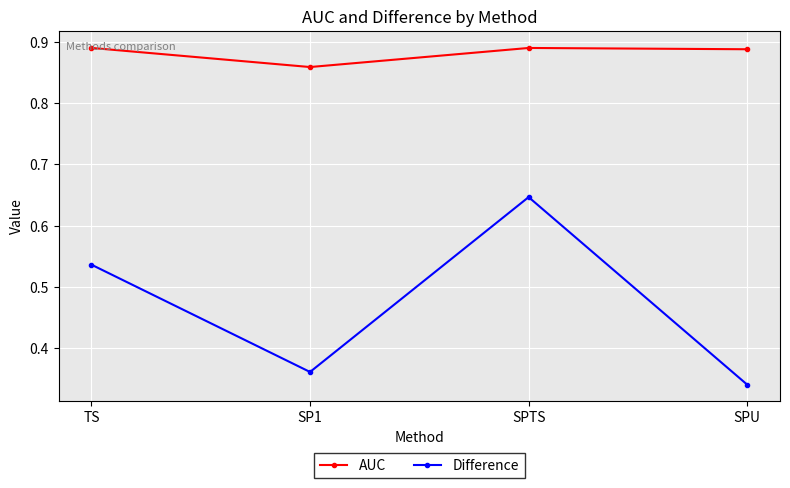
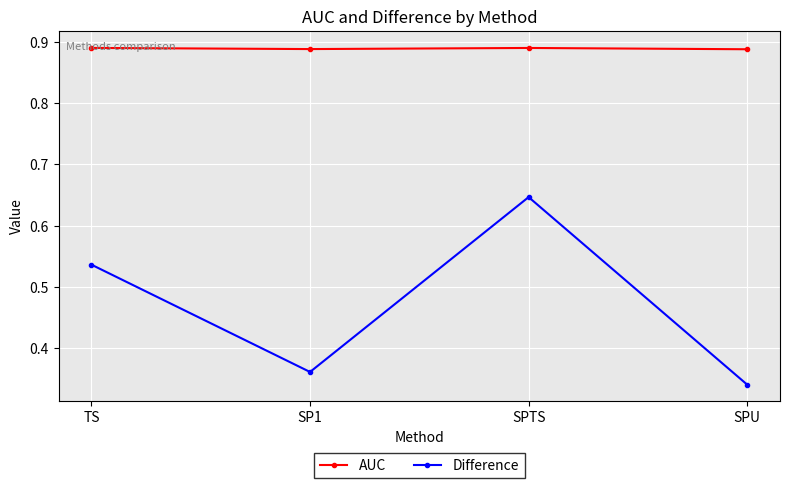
AUC, SP1: 0.86 -> 0.89
